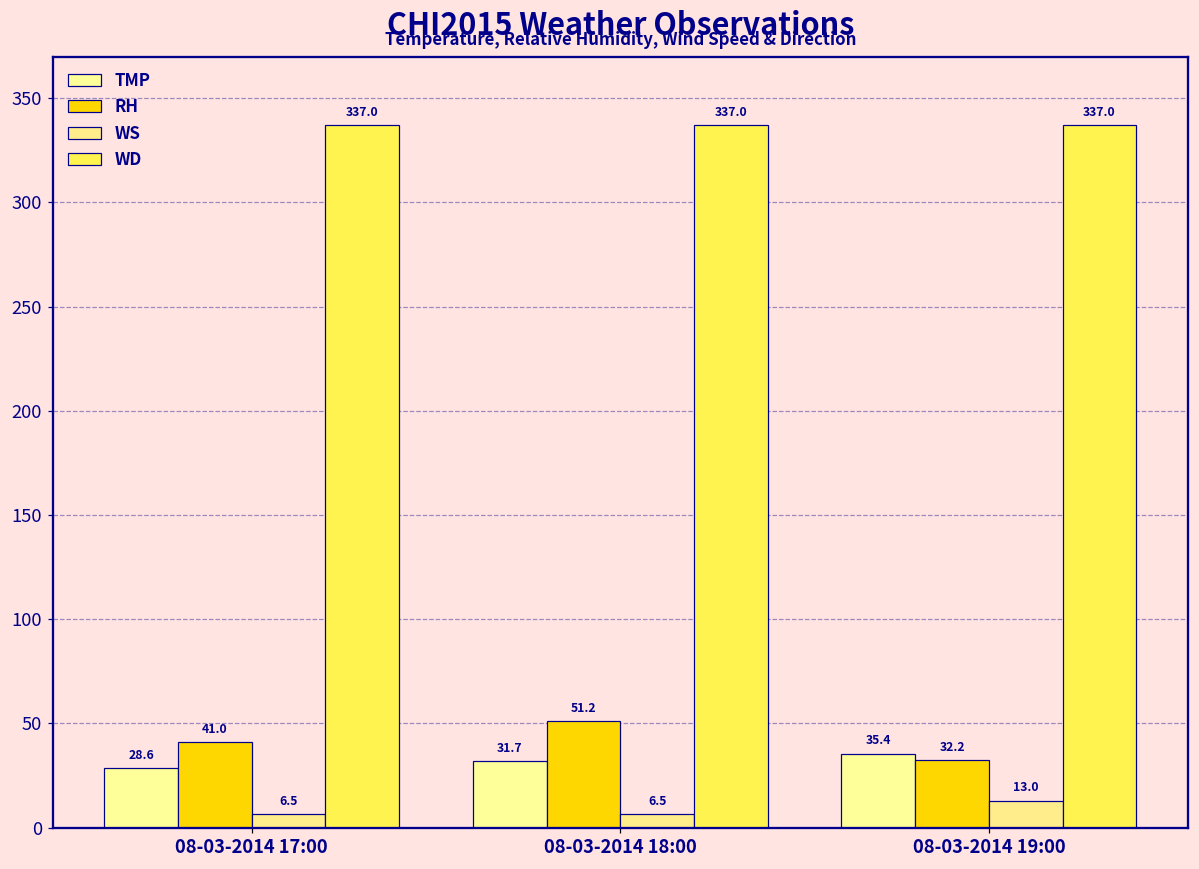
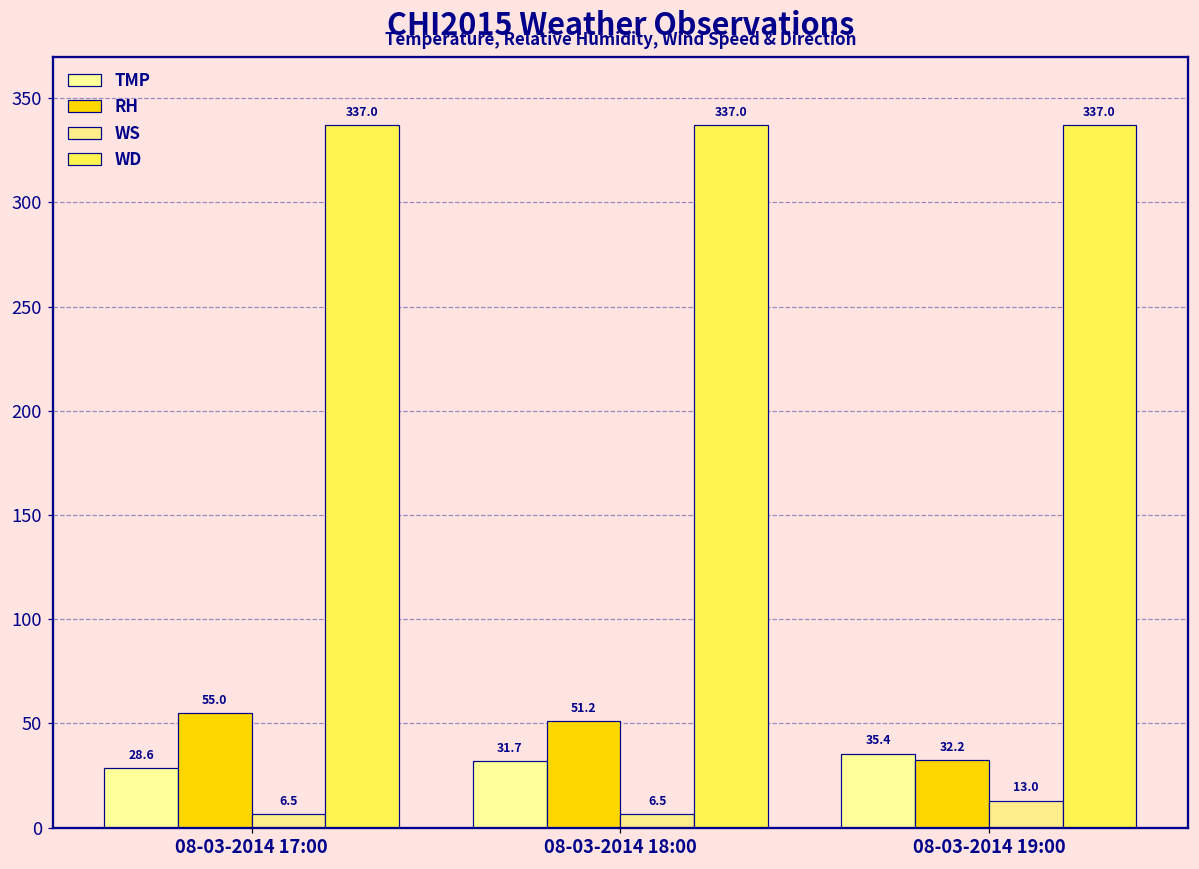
RH, 08-03-2014 17:00: 41.0 -> 55.0
